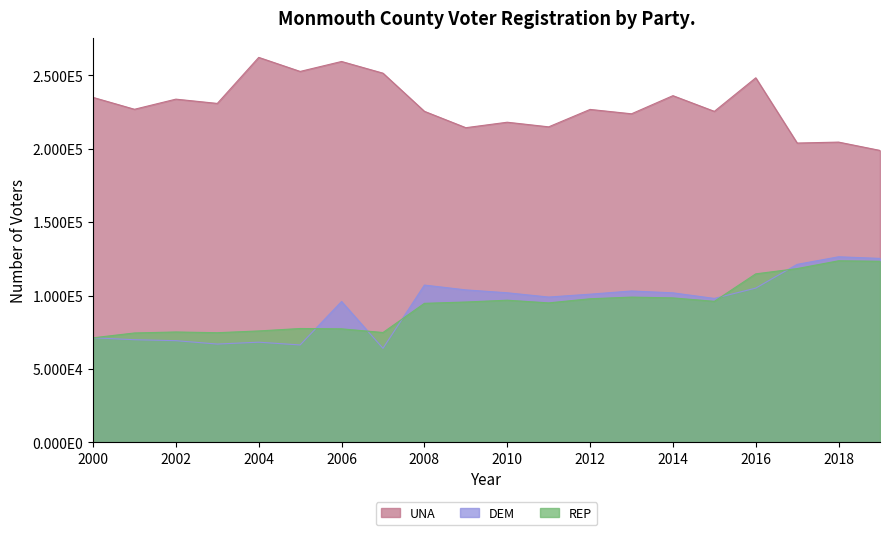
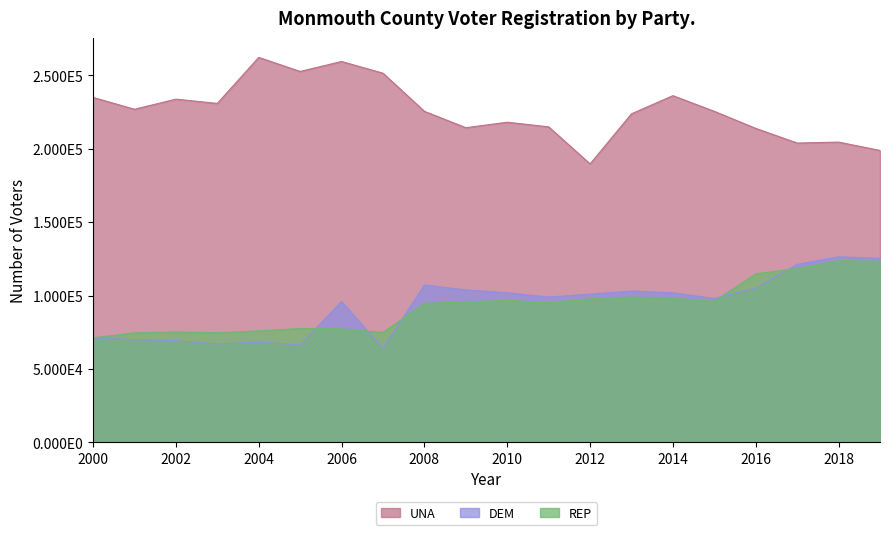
UNA, 2012: 227000 -> 190000
UNA, 2016: 248000 -> 214000
